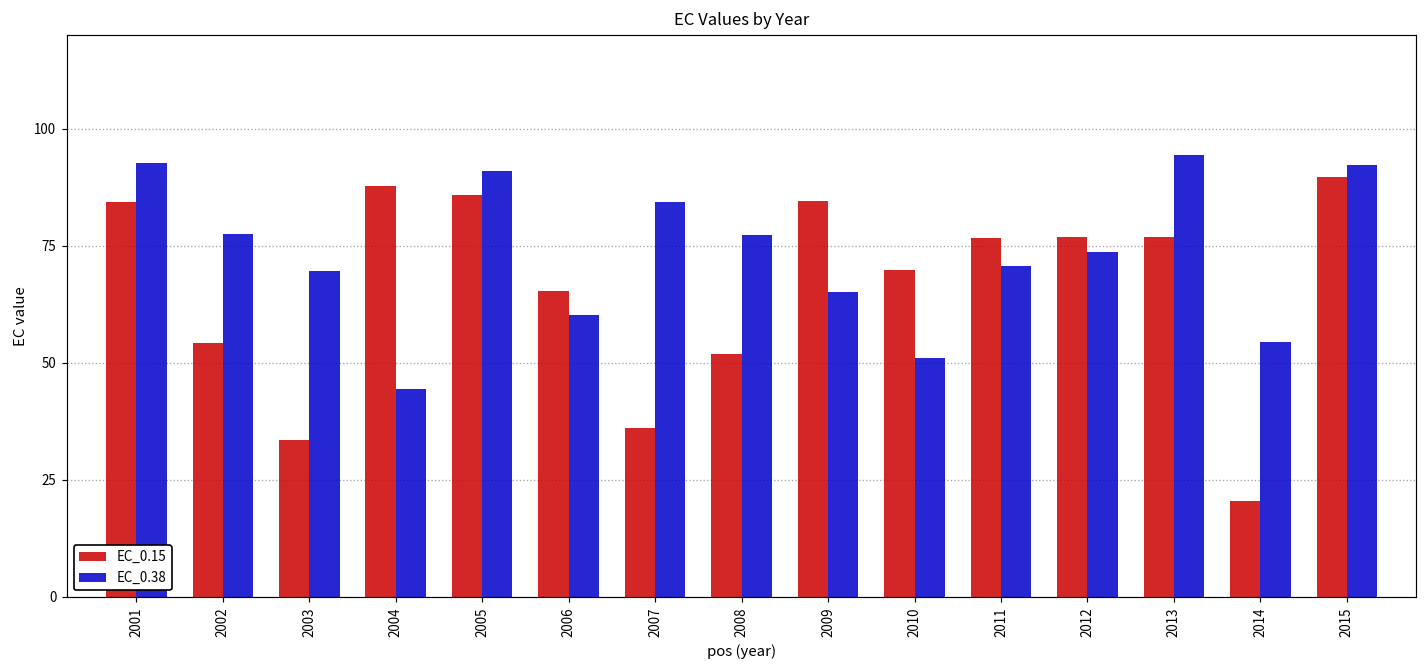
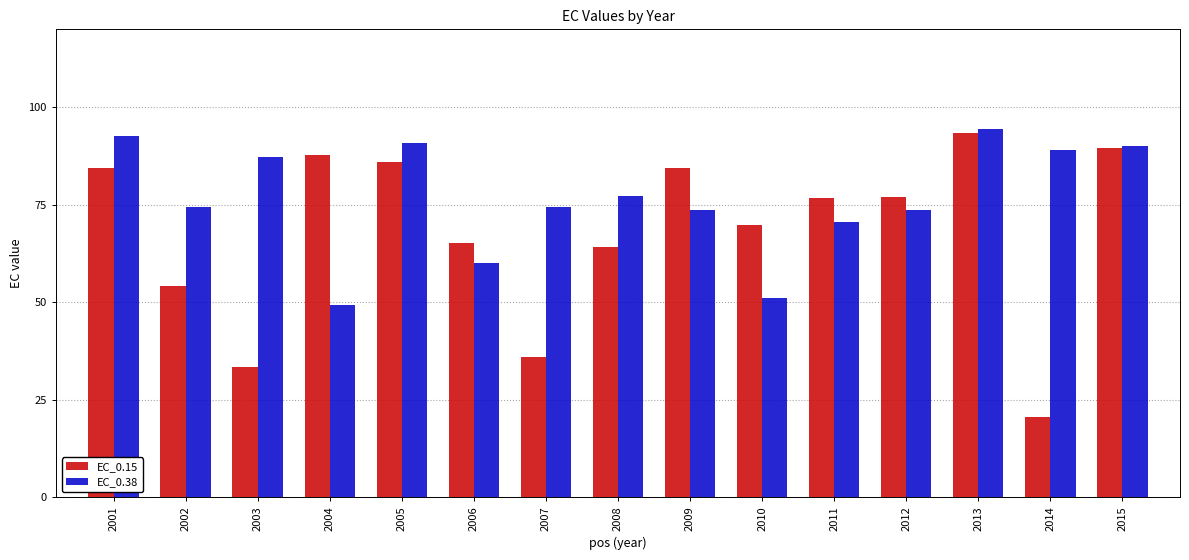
EC_0.38, 2002: 78 -> 75
EC_0.38, 2003: 70 -> 87
EC_0.38, 2004: 44 -> 49
EC_0.38, 2007: 84 -> 75
EC_0.15, 2008: 52 -> 64
EC_0.38, 2009: 65 -> 74
EC_0.15, 2013: 77 -> 93
EC_0.38, 2014: 54 -> 89
EC_0.38, 2015: 92 -> 90
